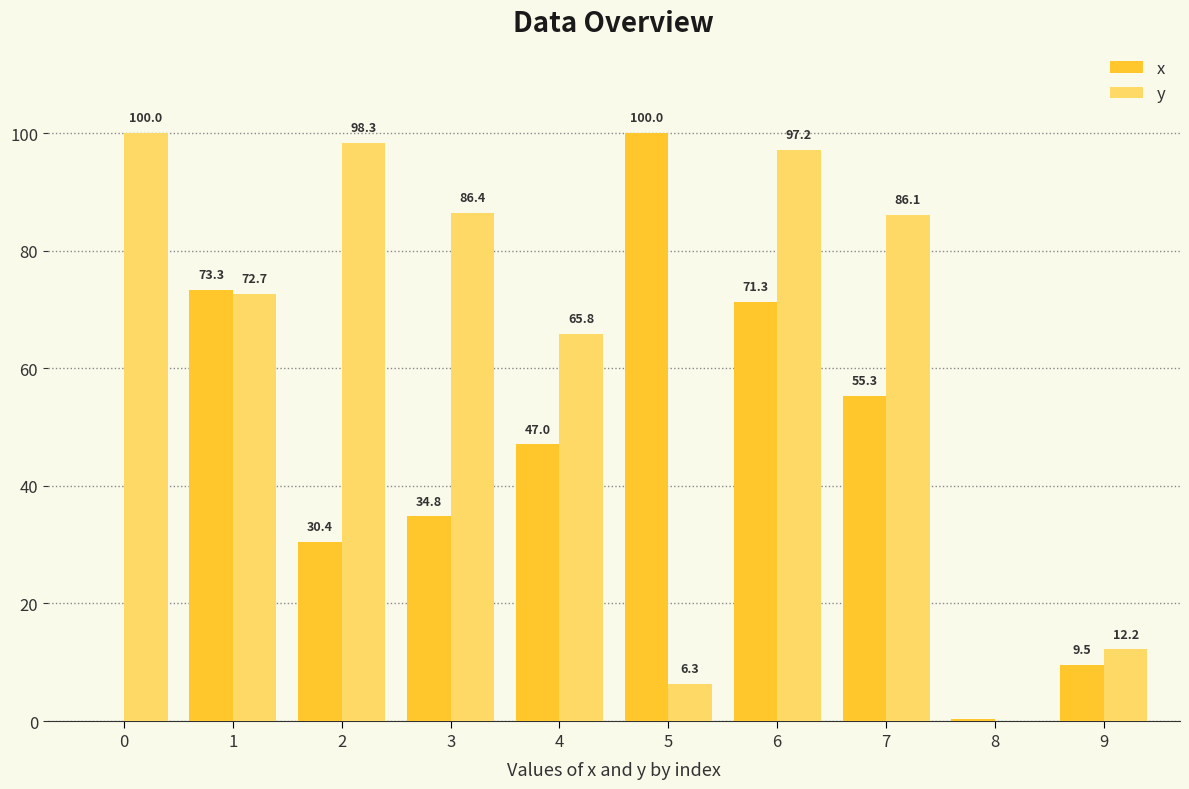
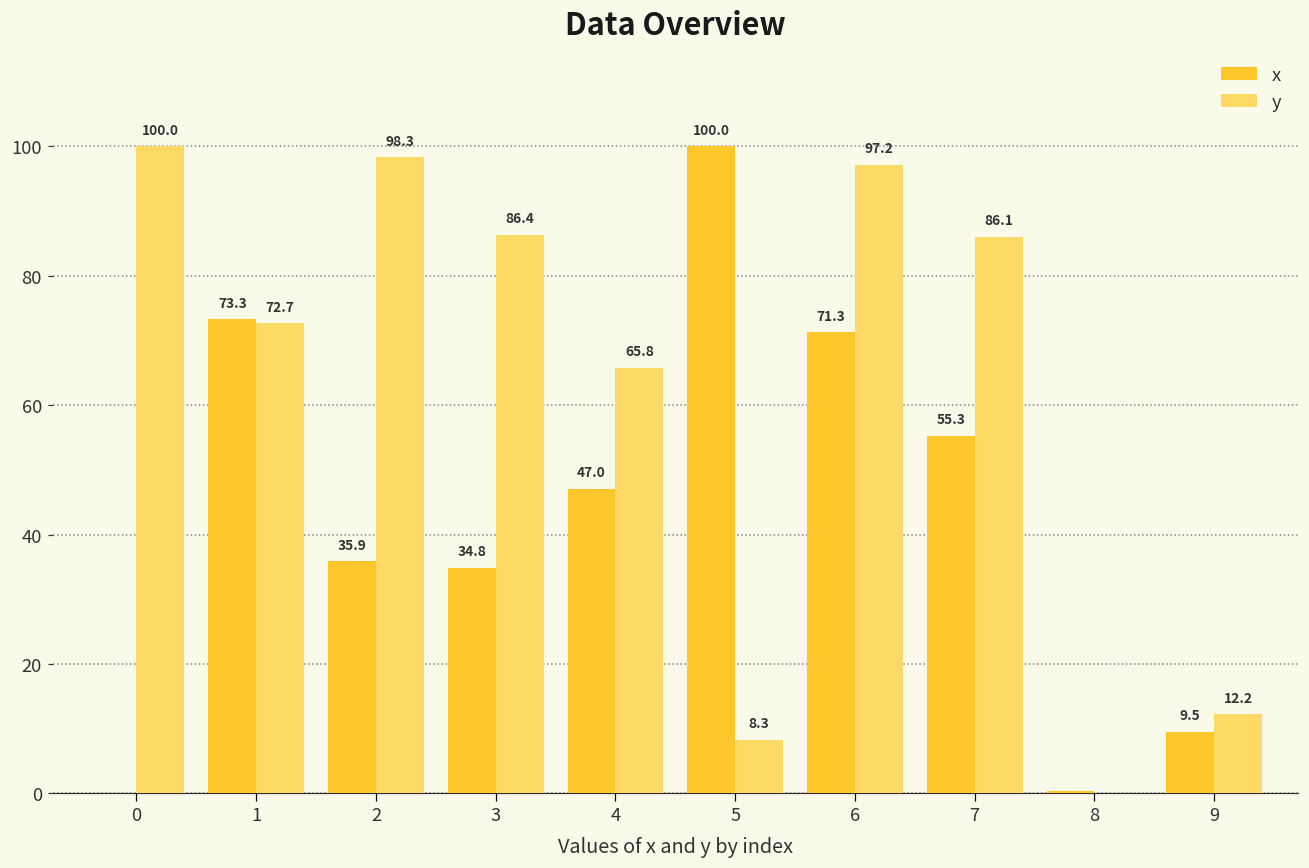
x, 2: 30.4 -> 35.9
y, 5: 6.3 -> 8.3
